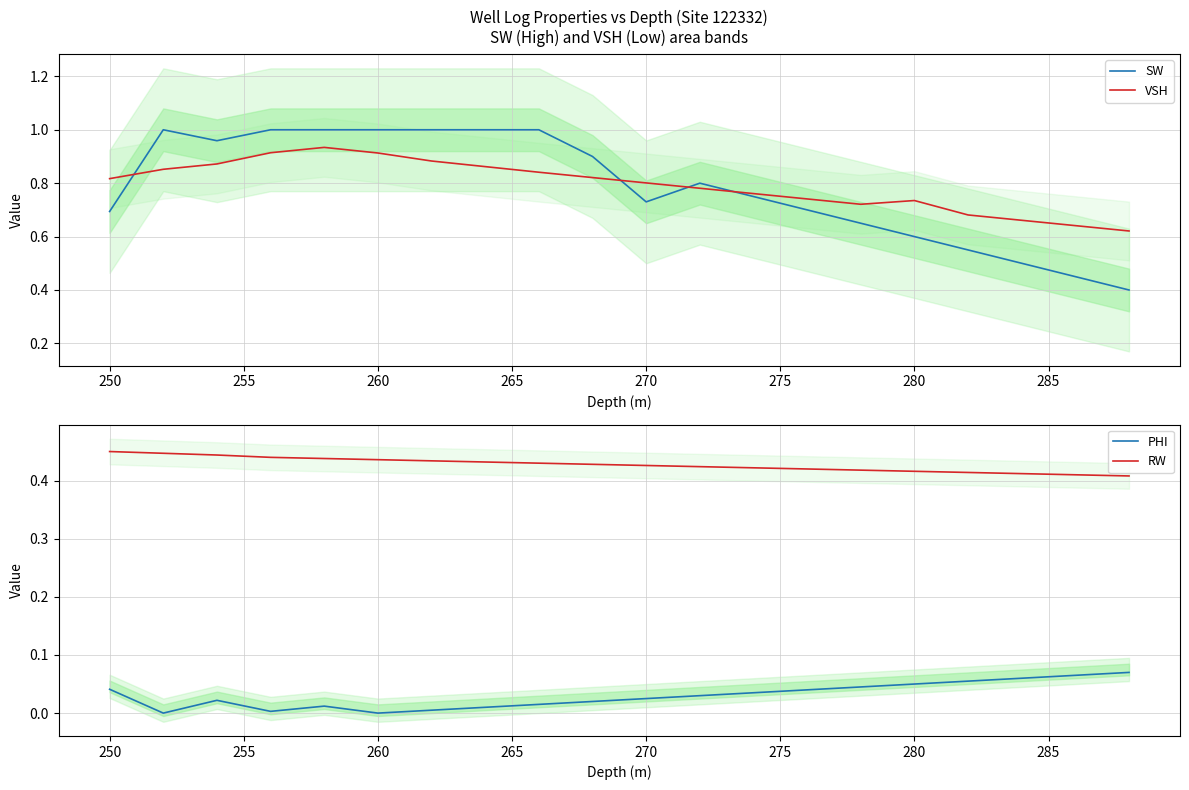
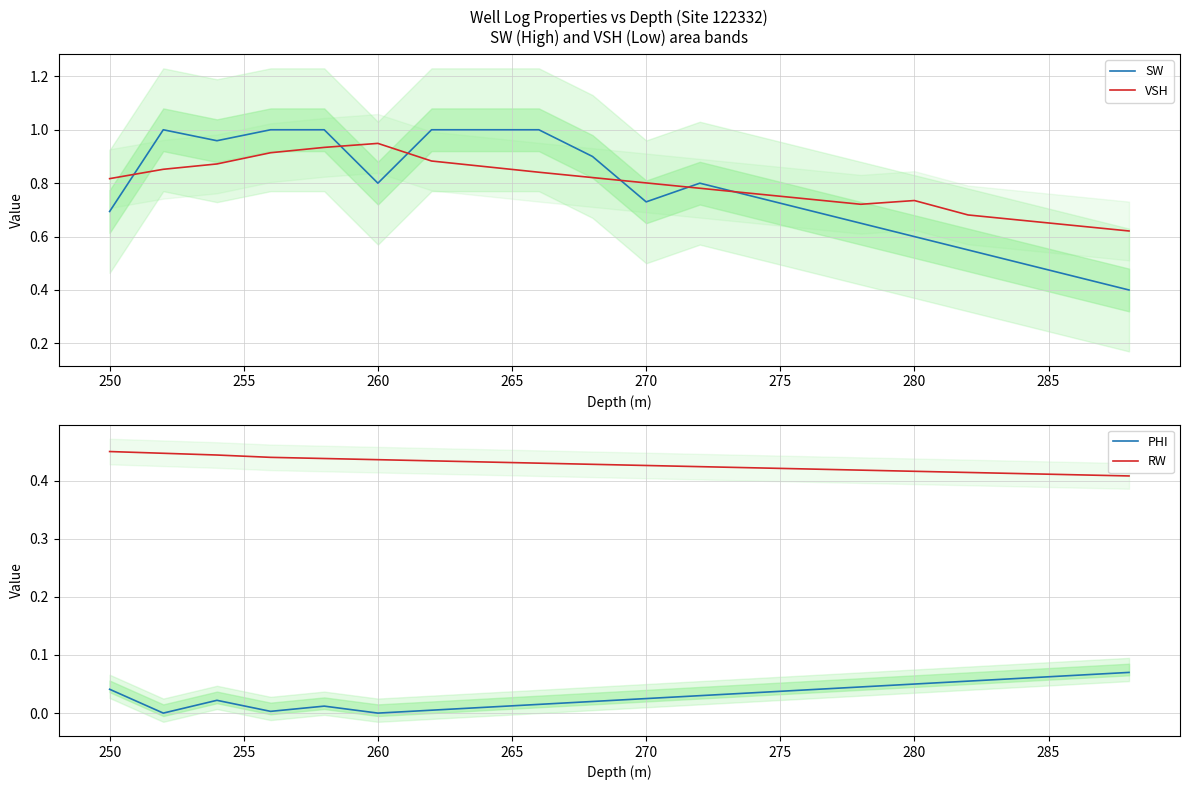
Well Log Properties vs Depth (Site 122332) SW (High) and VSH (Low) area bands, SW, 260: 1.0 -> 0.8
Well Log Properties vs Depth (Site 122332) SW (High) and VSH (Low) area bands, VSH, 260: 0.91 -> 0.95
